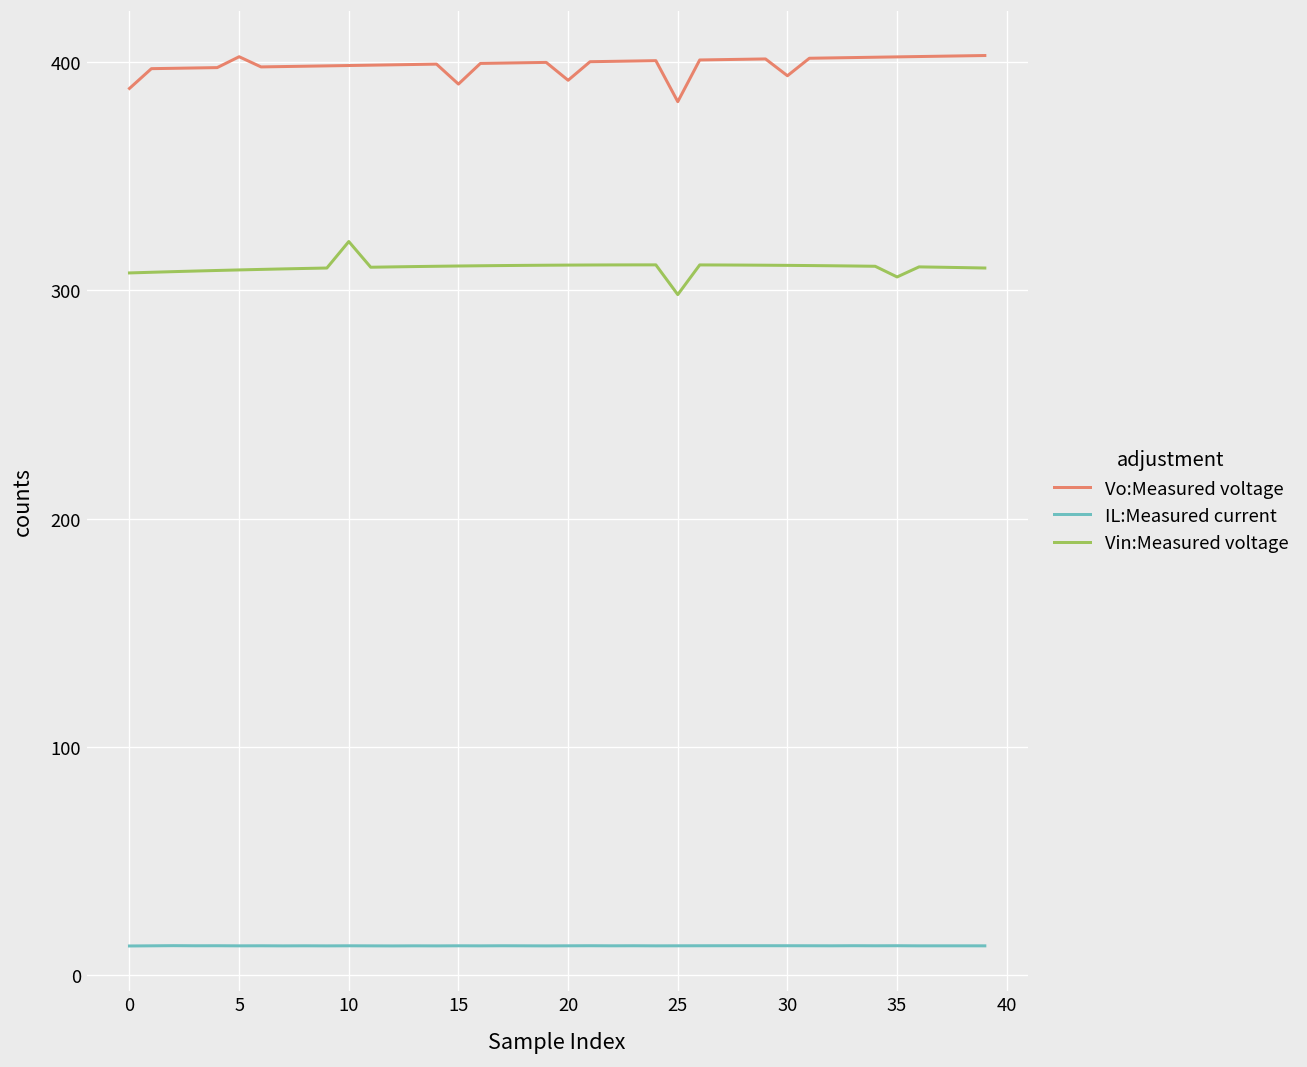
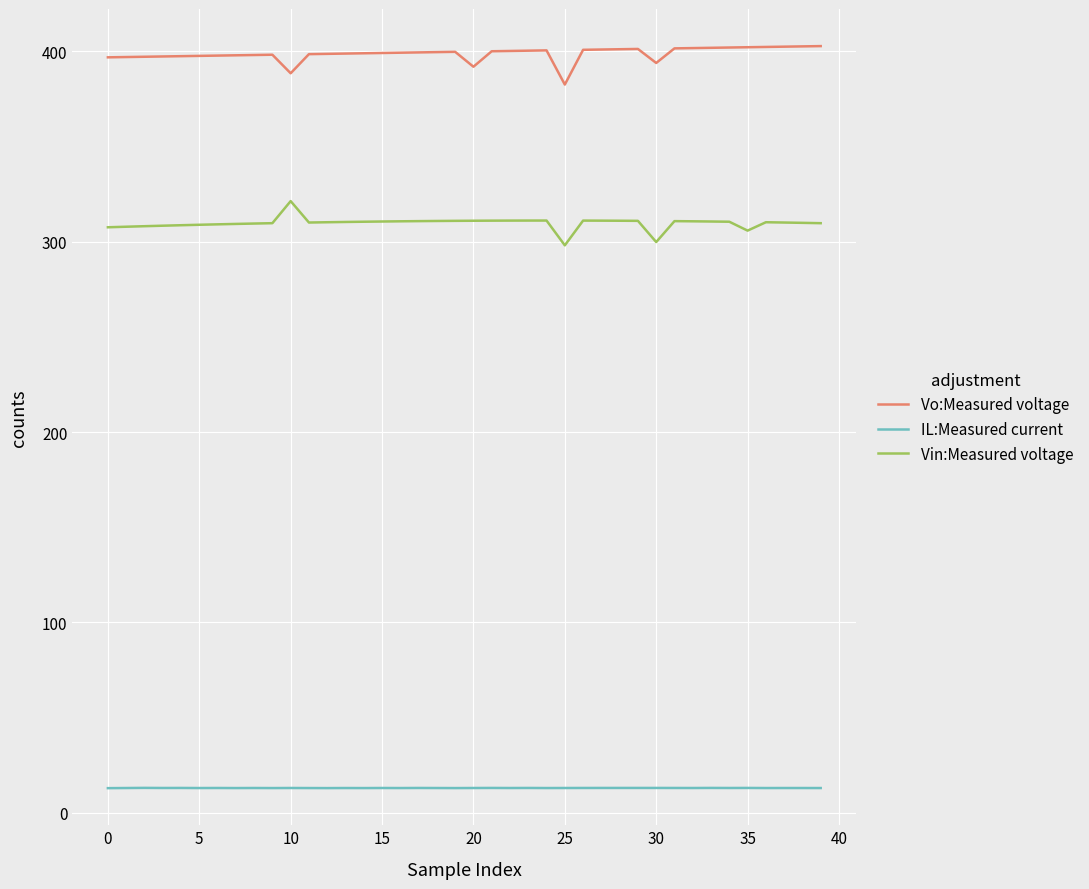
Vo:Measured voltage, 0: 388 -> 397
Vo:Measured voltage, 5: 402 -> 398
Vo:Measured voltage, 10: 398 -> 389
Vo:Measured voltage, 15: 390 -> 399
Vin:Measured voltage, 30: 311 -> 300
